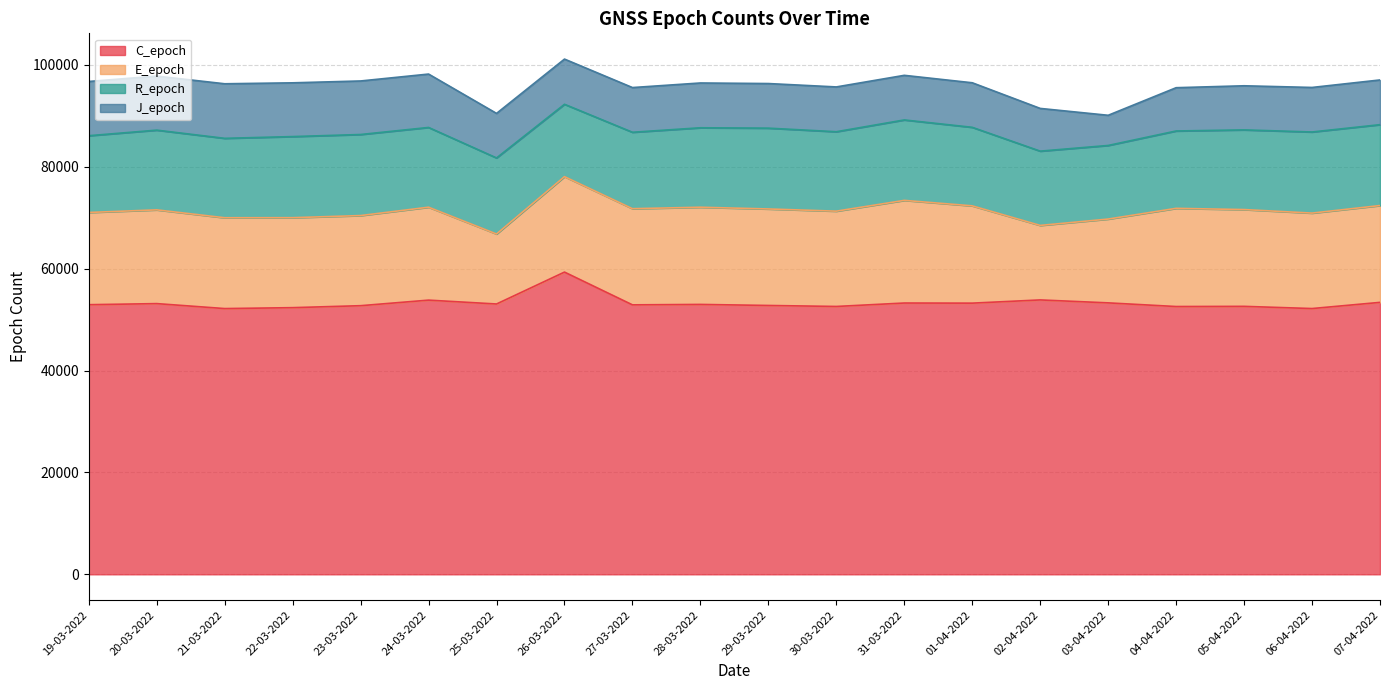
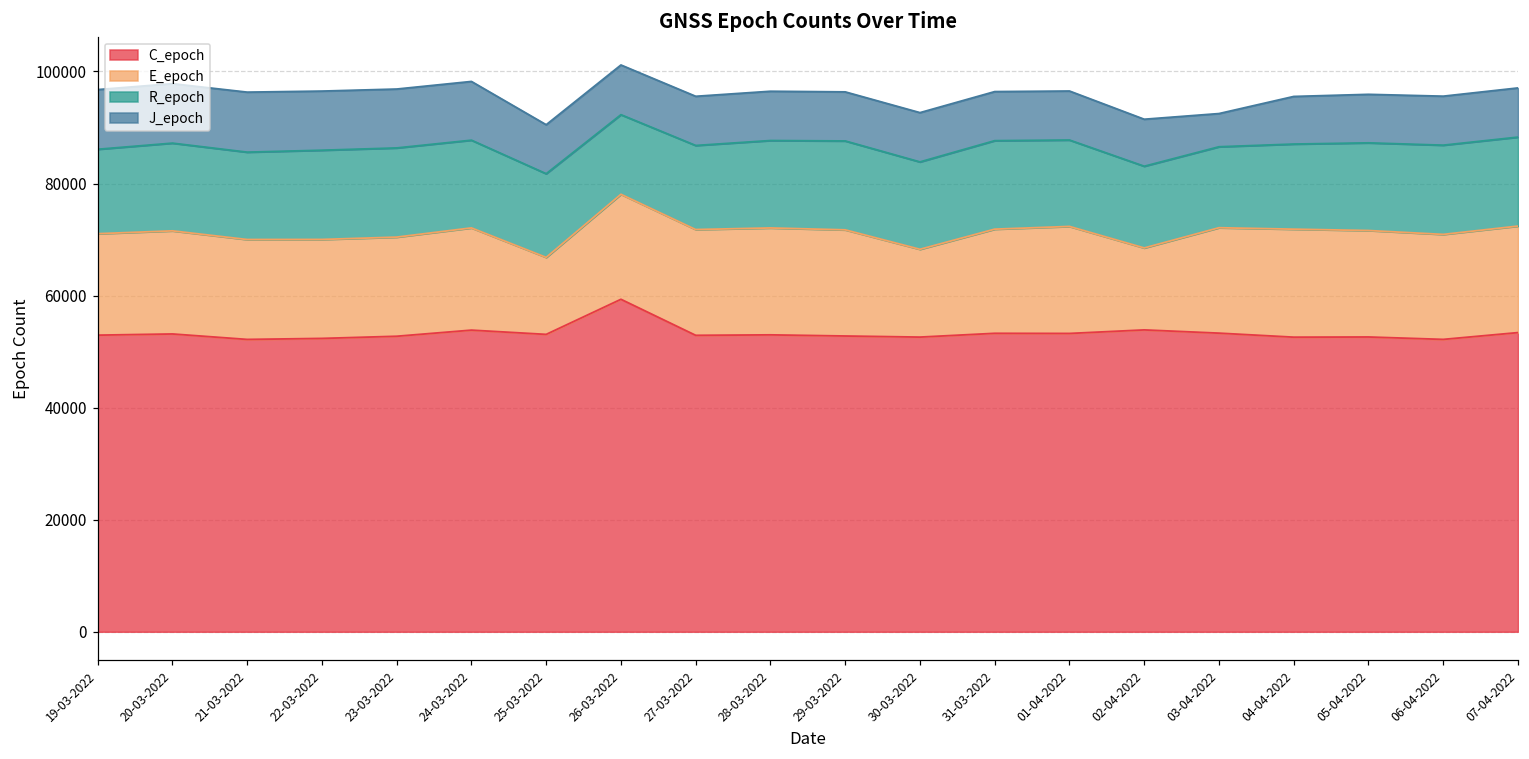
E_epoch, 30-03-2022: 19000 -> 16000
E_epoch, 31-03-2022: 20000 -> 19000
E_epoch, 03-04-2022: 16000 -> 19000
